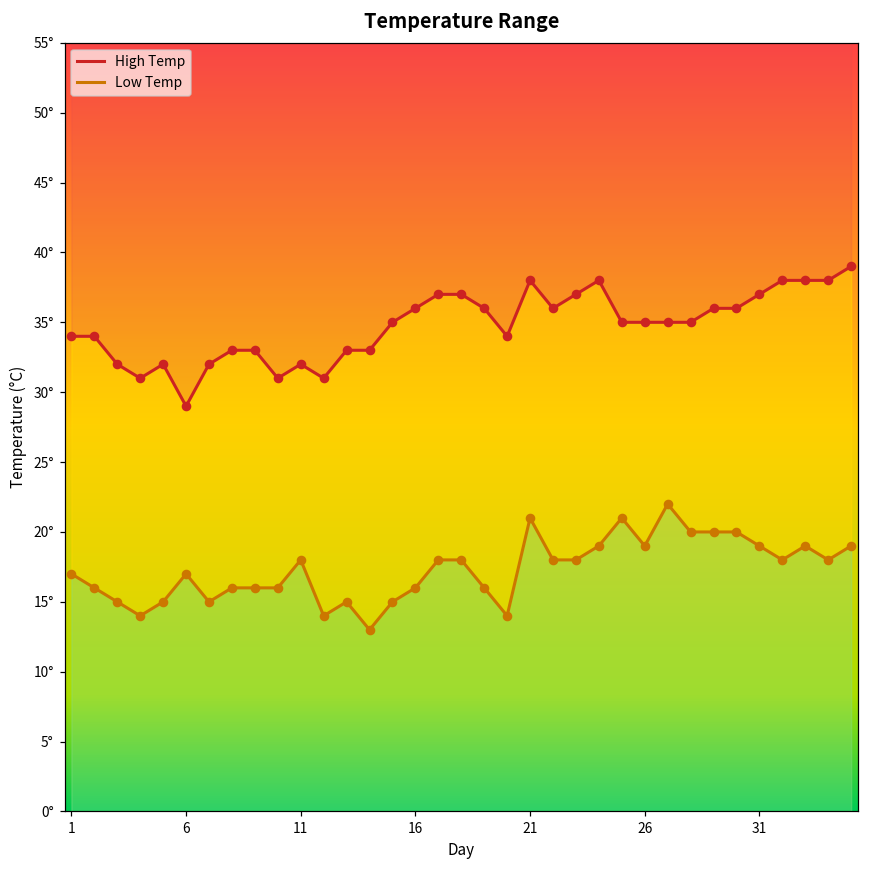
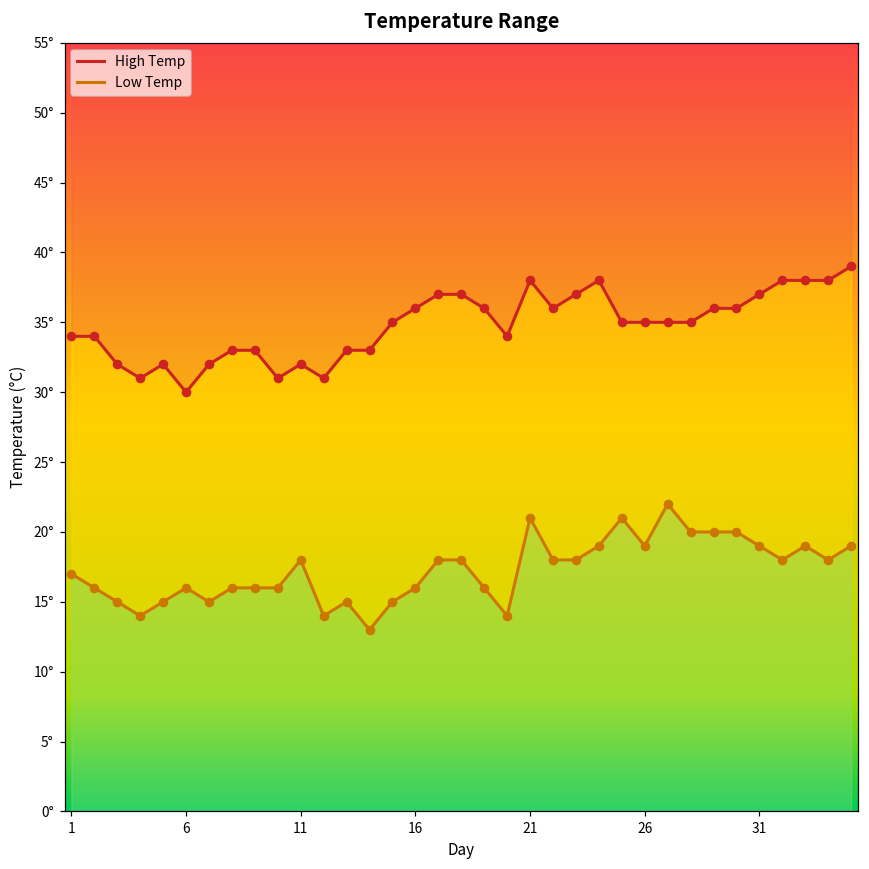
High Temp, 6: 29° -> 30°
Low Temp, 6: 17° -> 16°
